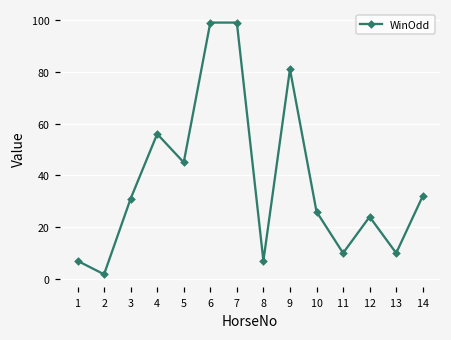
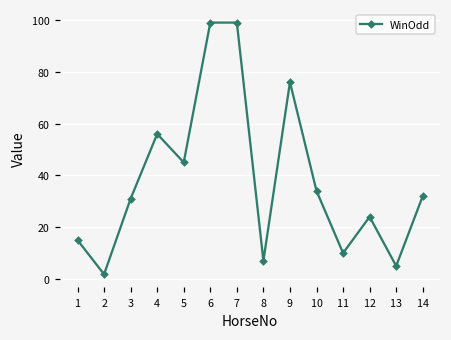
1: 7 -> 15
9: 81 -> 76
10: 26 -> 34
13: 10 -> 5
